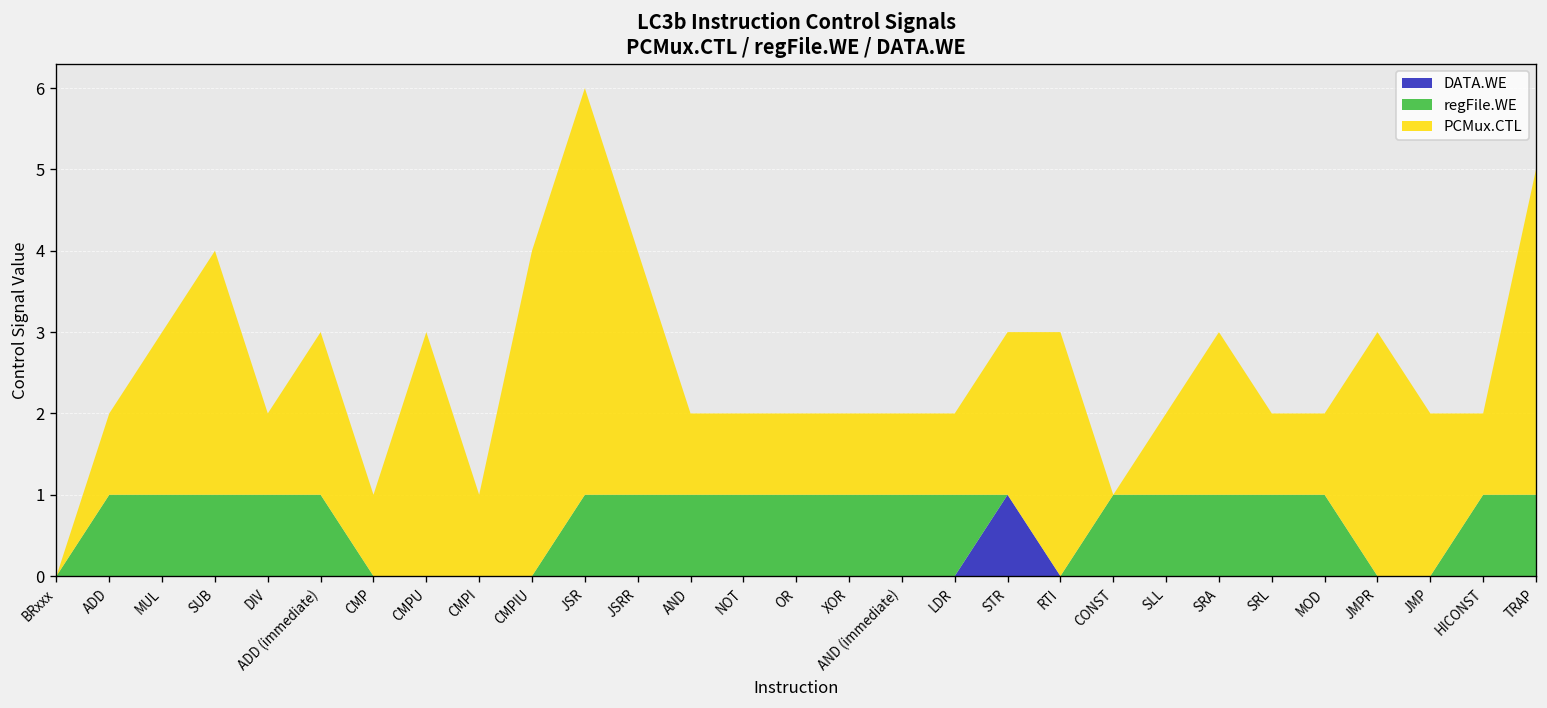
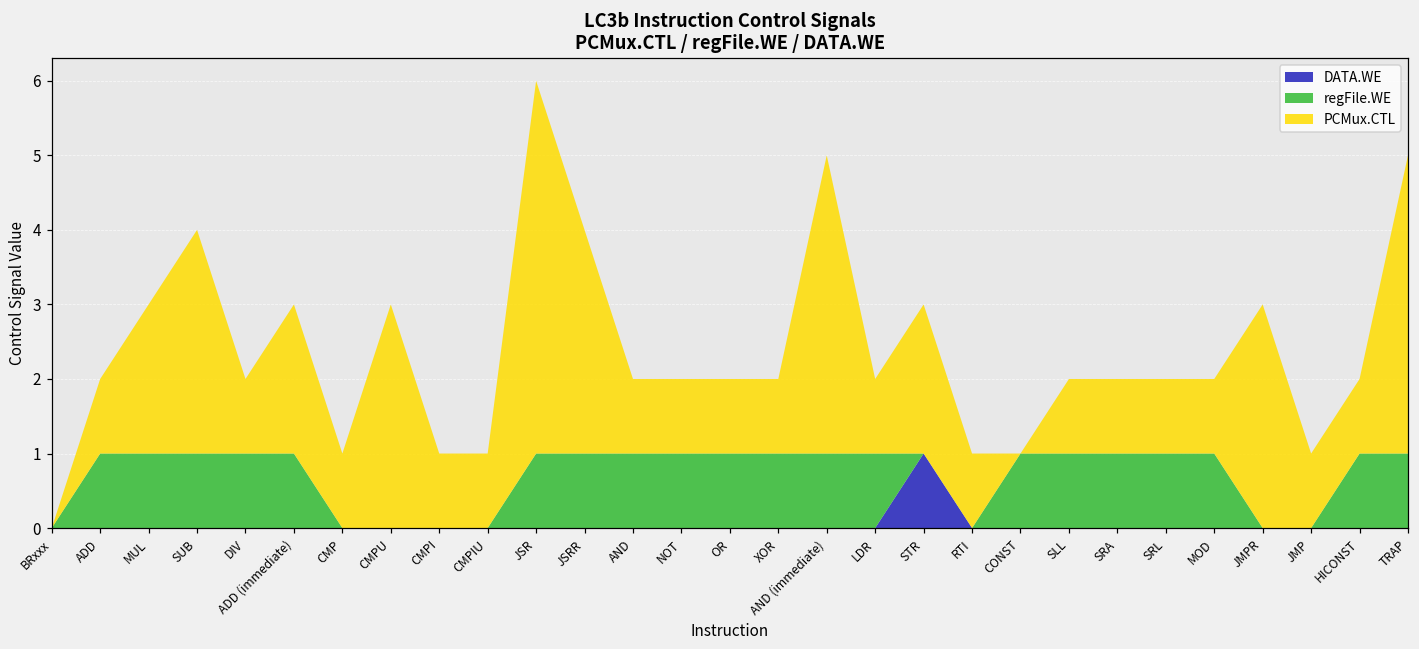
PCMux.CTL, CMPIU: 4 -> 1
PCMux.CTL, AND (immediate): 1 -> 4
PCMux.CTL, RTI: 3 -> 1
PCMux.CTL, SRA: 2 -> 1
PCMux.CTL, JMP: 2 -> 1
